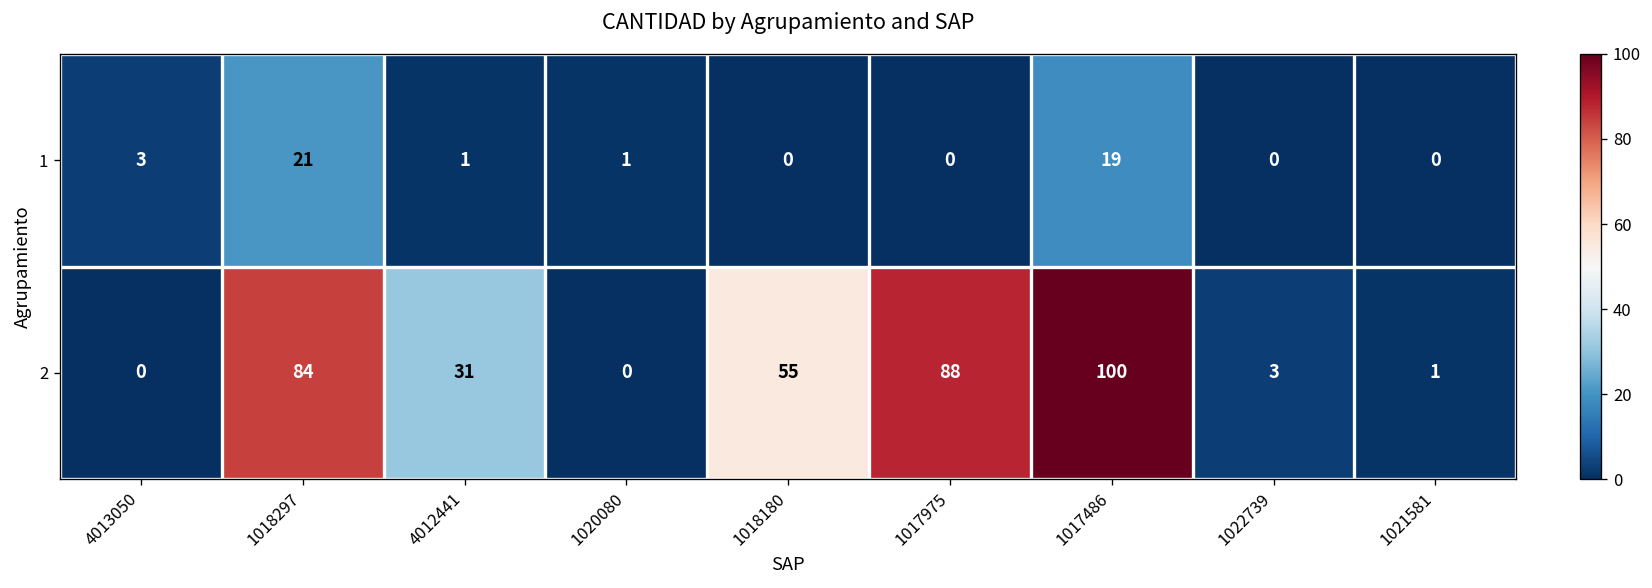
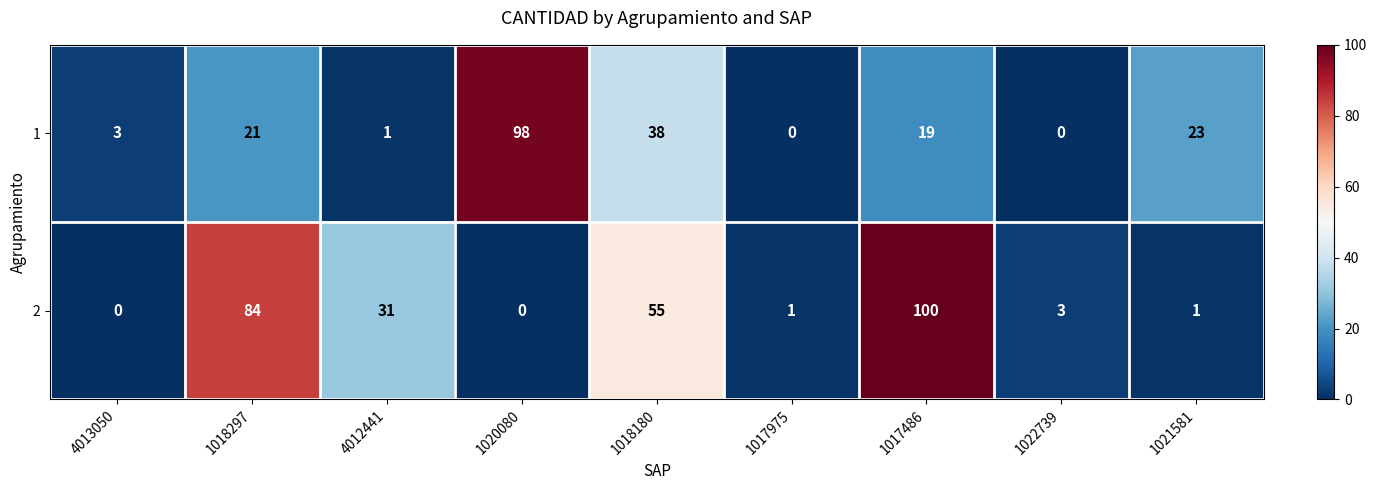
1, 1020080: 1 -> 98
1, 1018180: 0 -> 38
1, 1021581: 0 -> 23
2, 1017975: 88 -> 1
